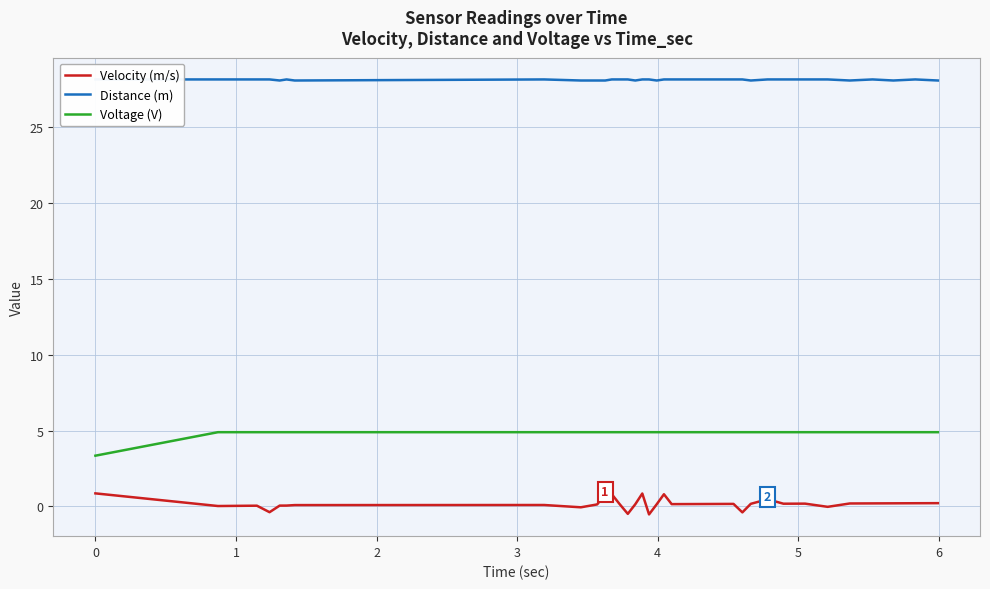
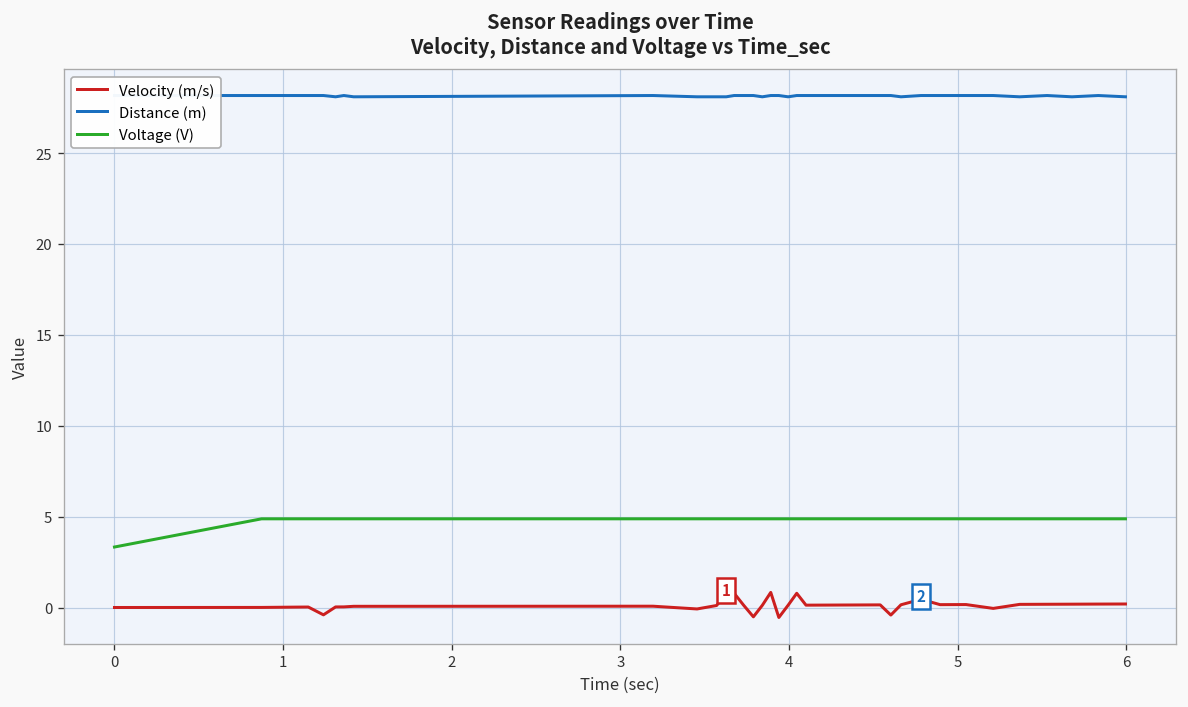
Velocity (m/s), 0: 0.9 -> 0.0
